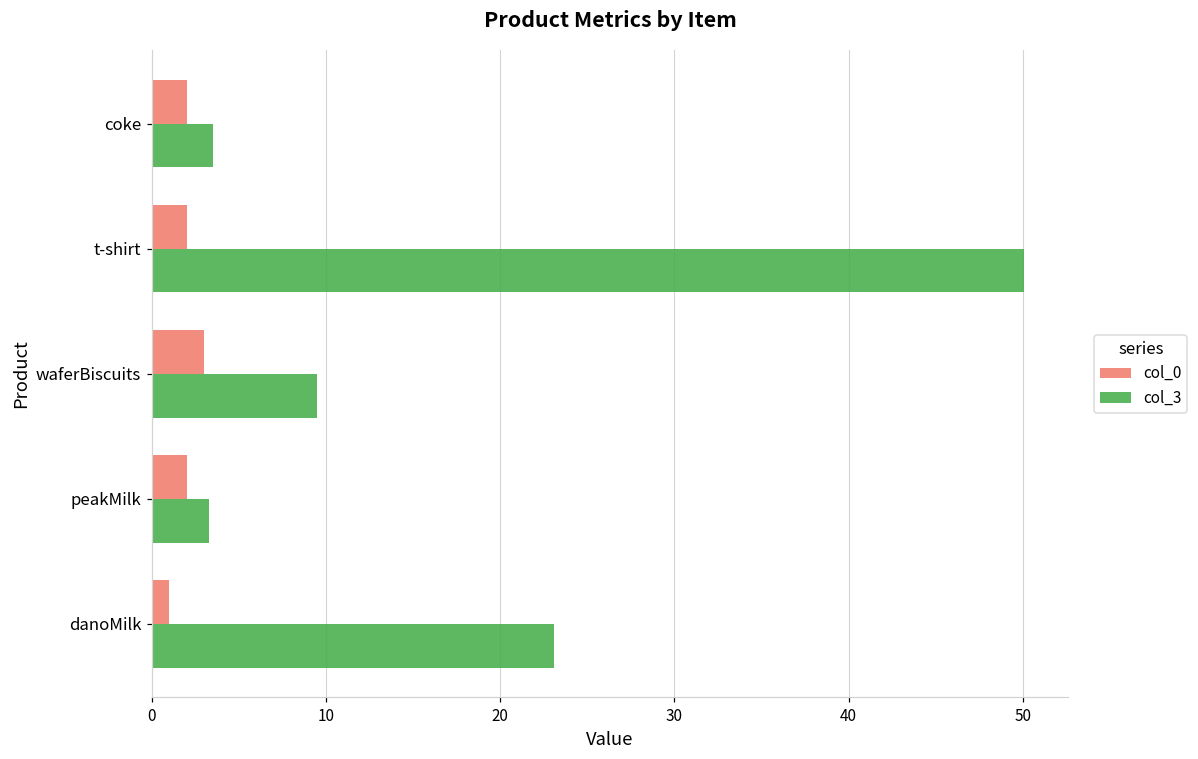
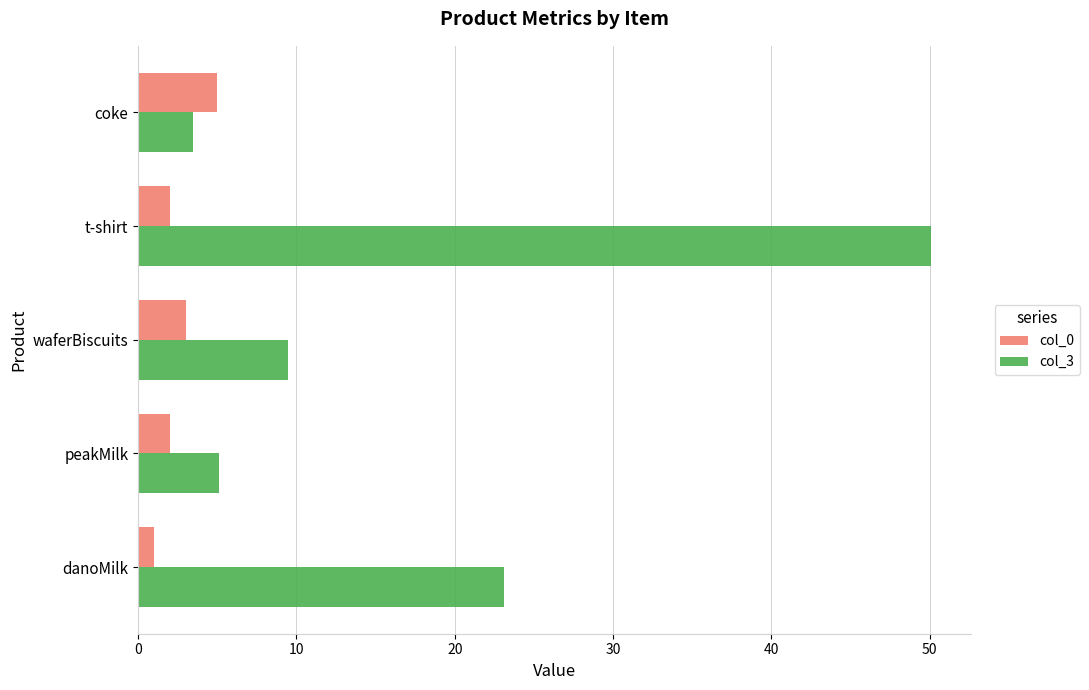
col_0, coke: 2 -> 5
col_3, peakMilk: 3.3 -> 5.1
